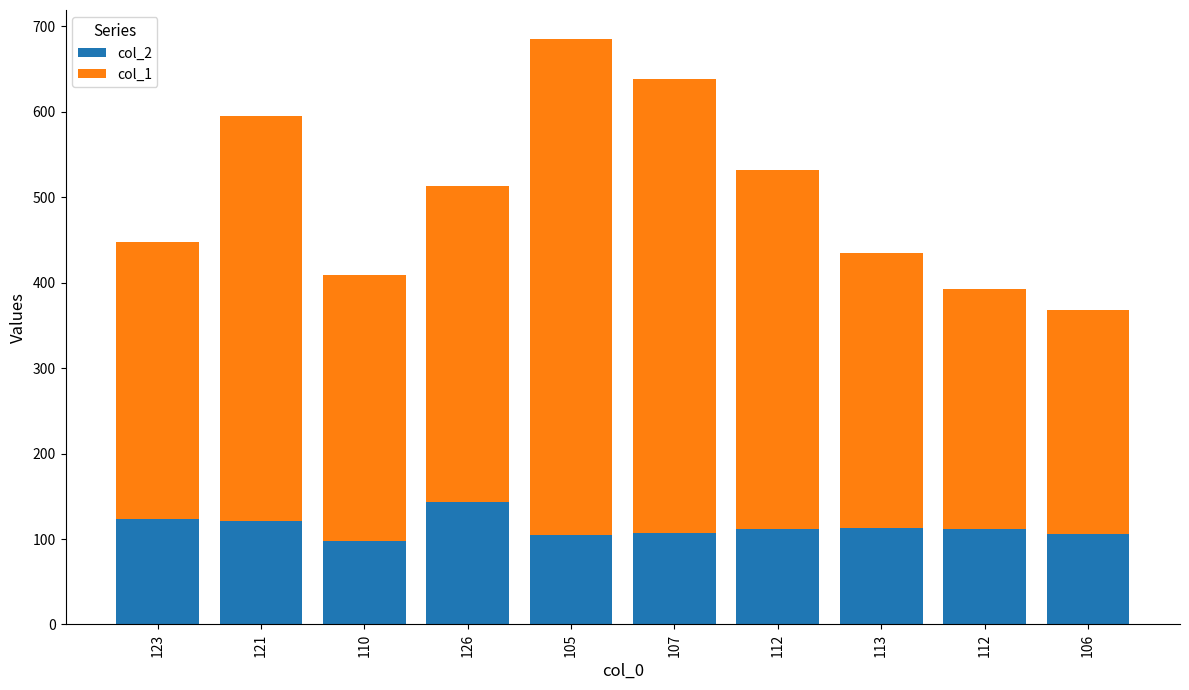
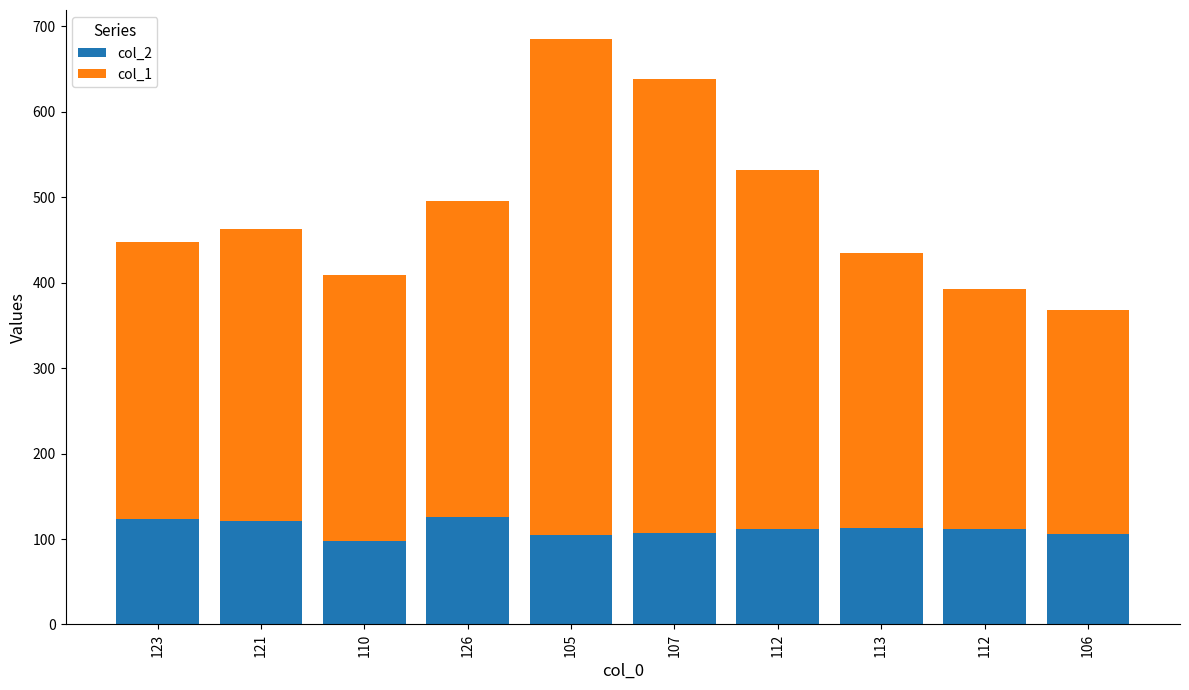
col_1, 121: 470 -> 340
col_2, 126: 140 -> 130
